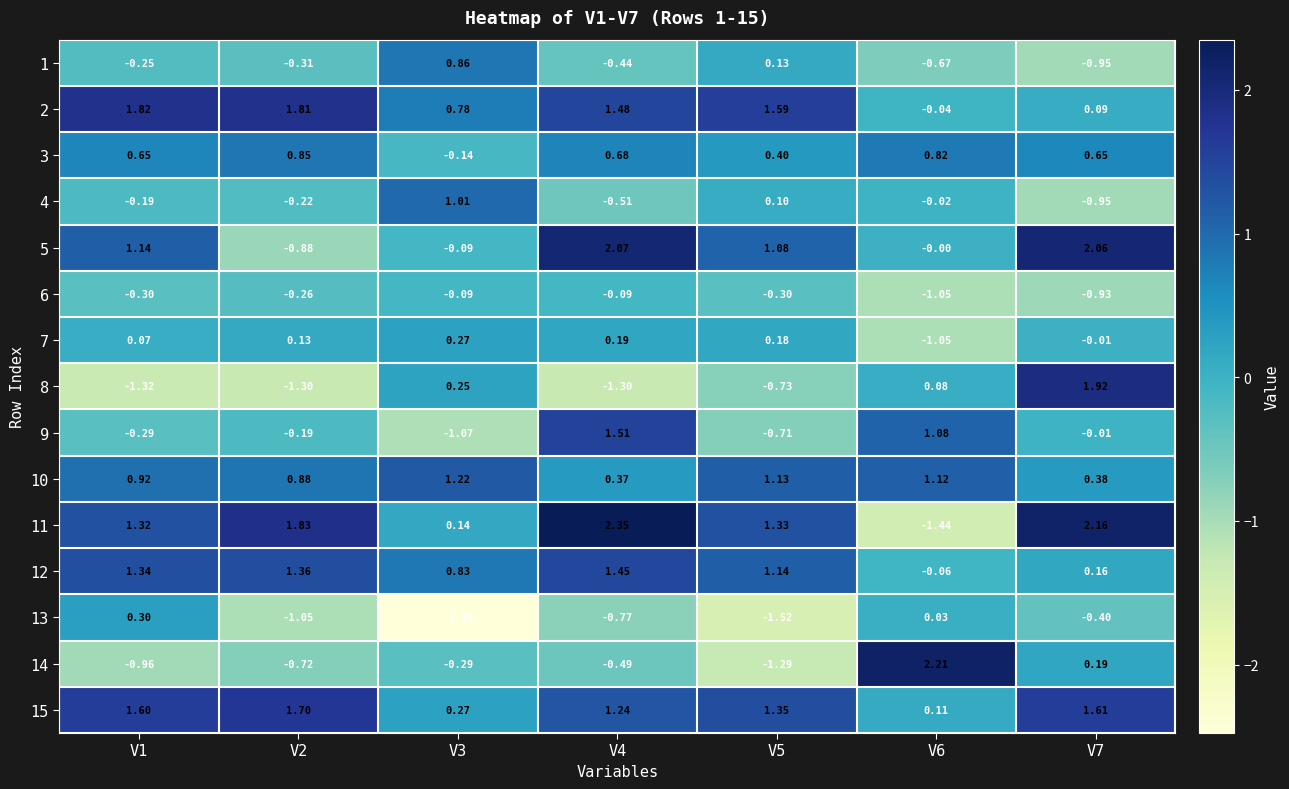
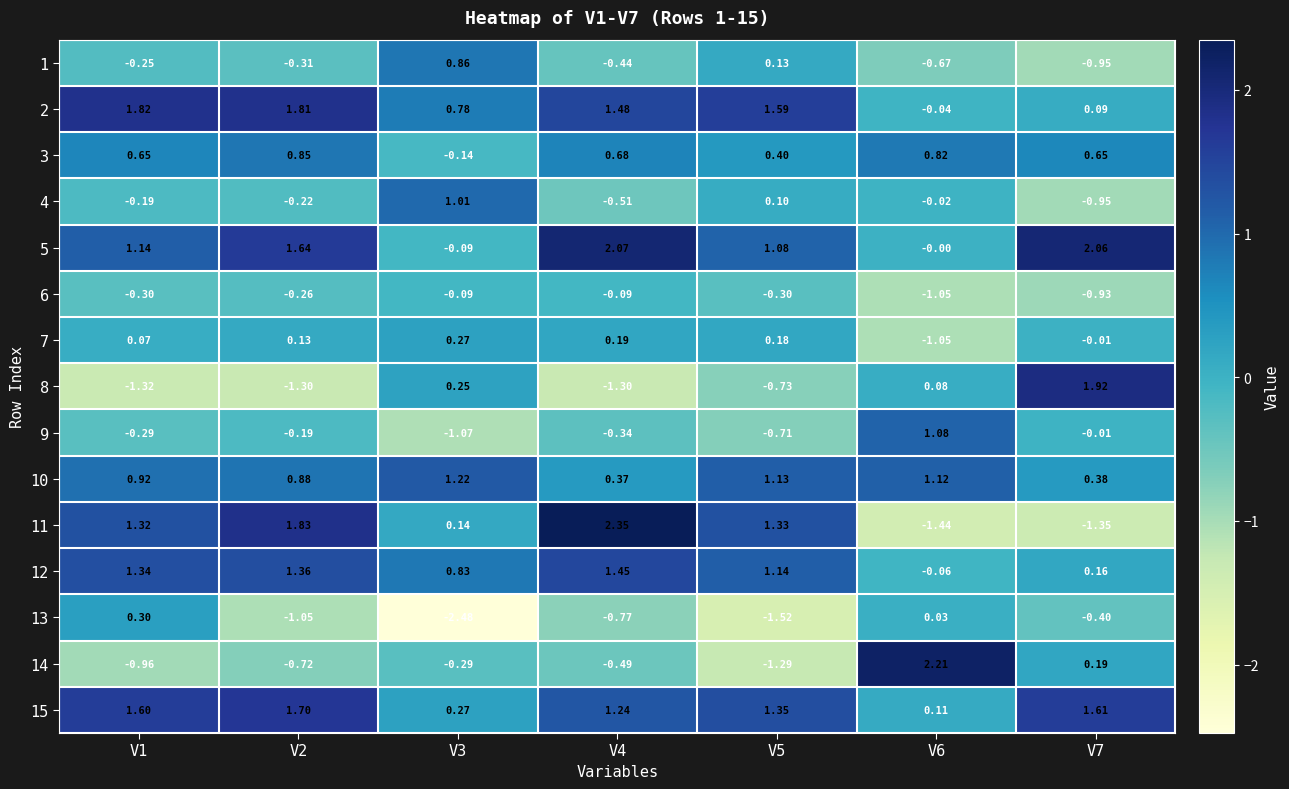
5, V2: -0.88 -> 1.64
9, V4: 1.51 -> -0.34
11, V7: 2.16 -> -1.35
